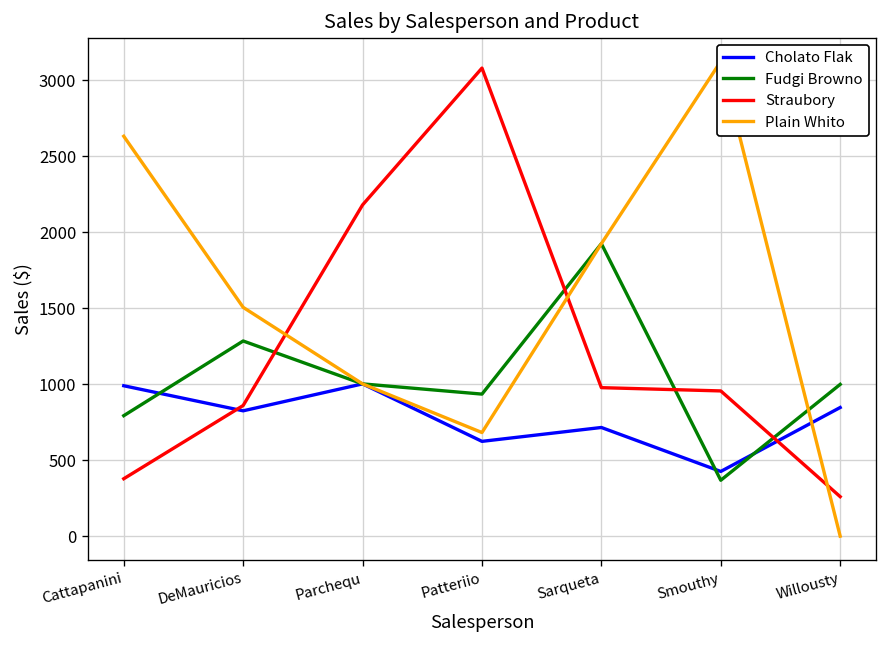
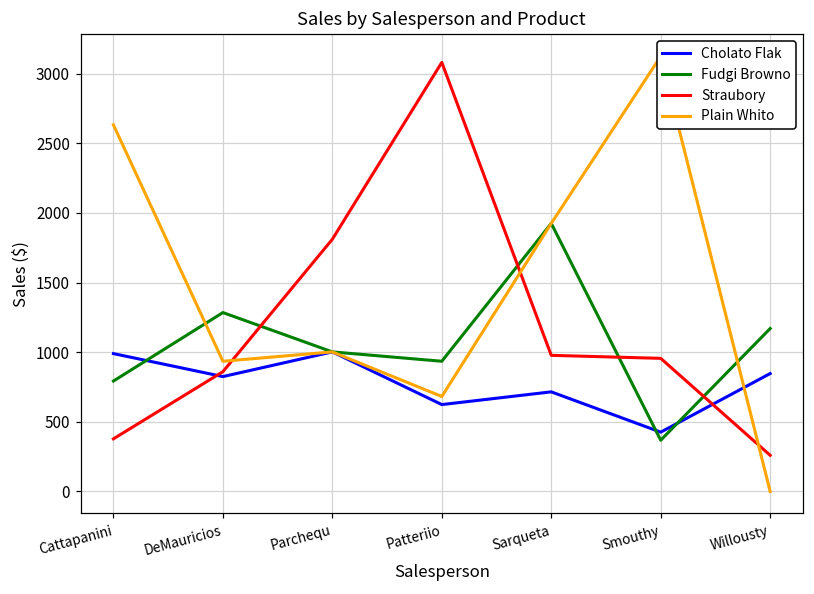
Plain Whito, DeMauricios: 1510 -> 940
Straubory, Parchequ: 2180 -> 1810
Fudgi Browno, Willousty: 1000 -> 1170
